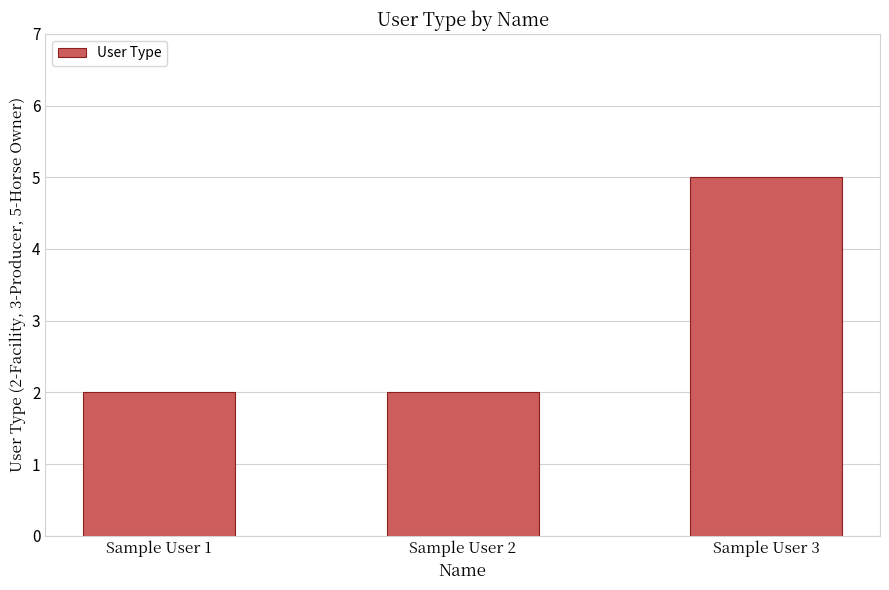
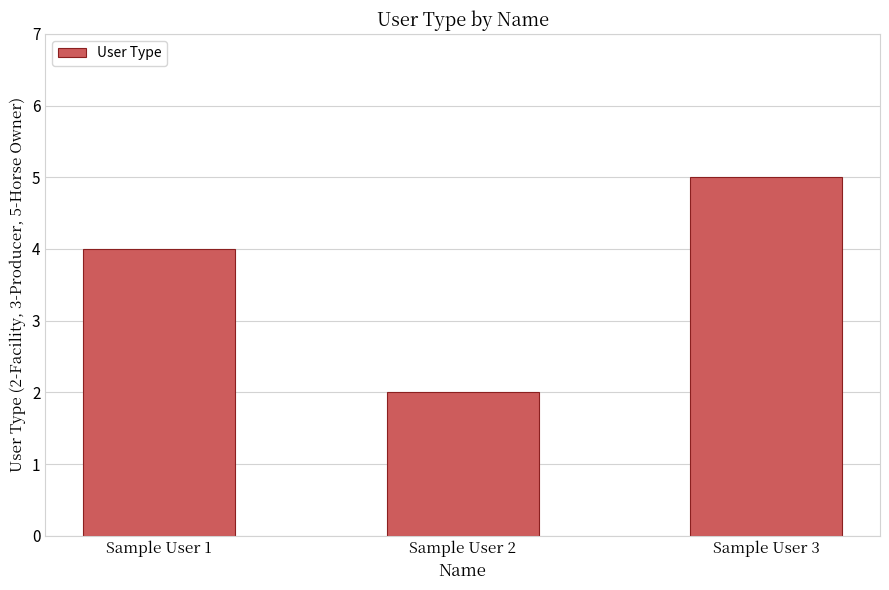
Sample User 1: 2 -> 4
